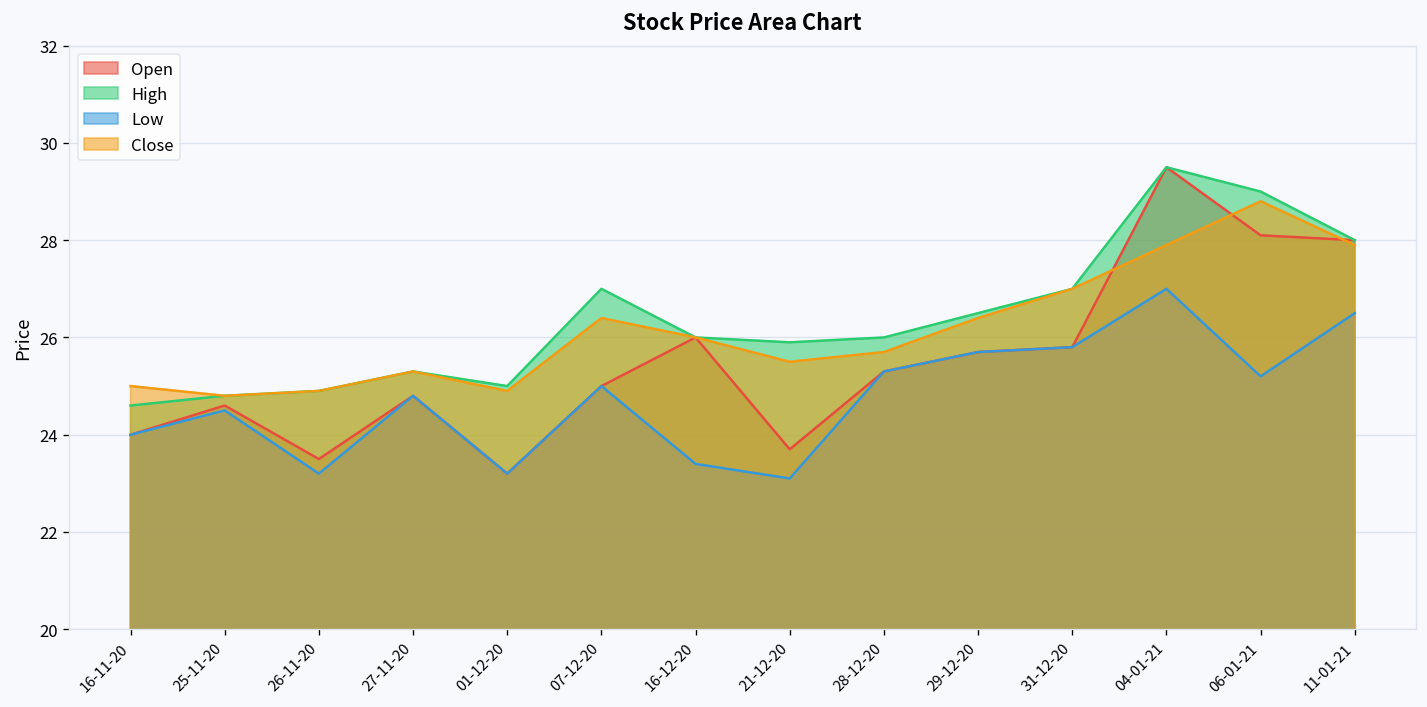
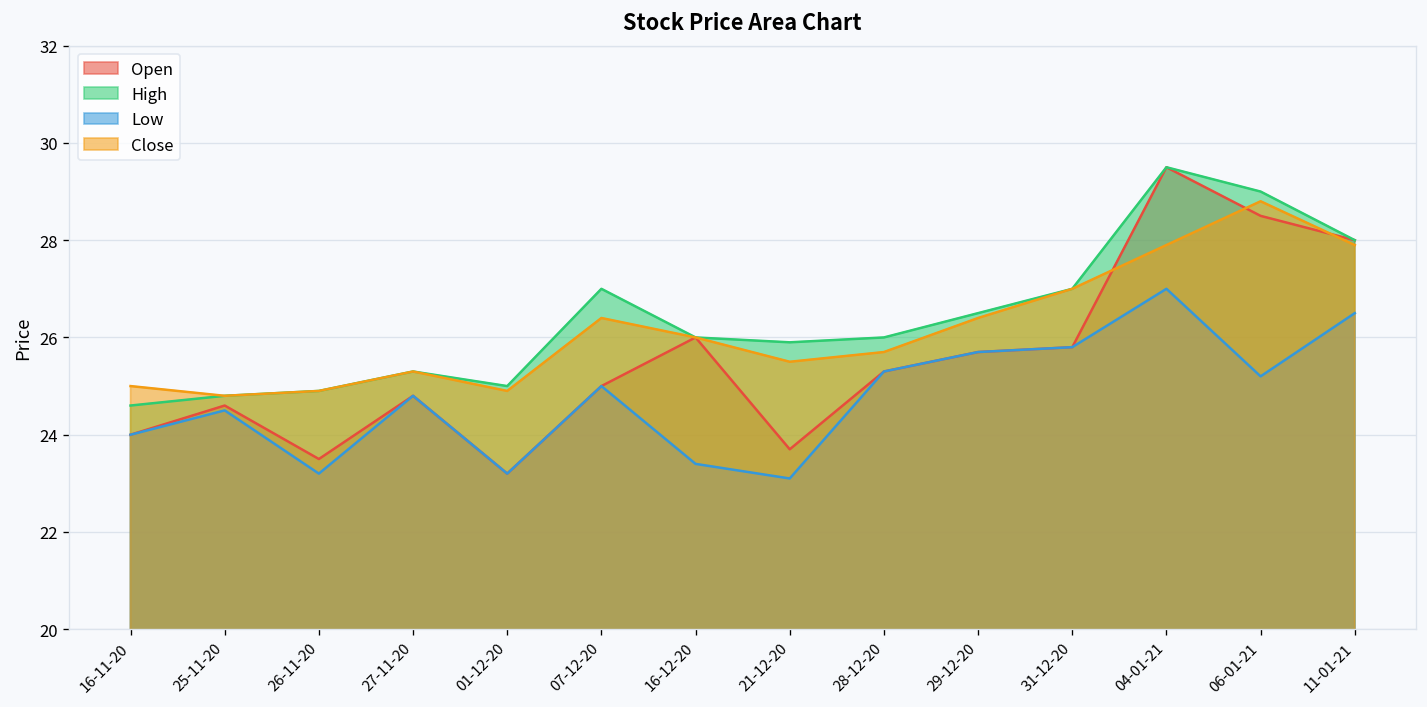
Open, 06-01-21: 28.1 -> 28.5
